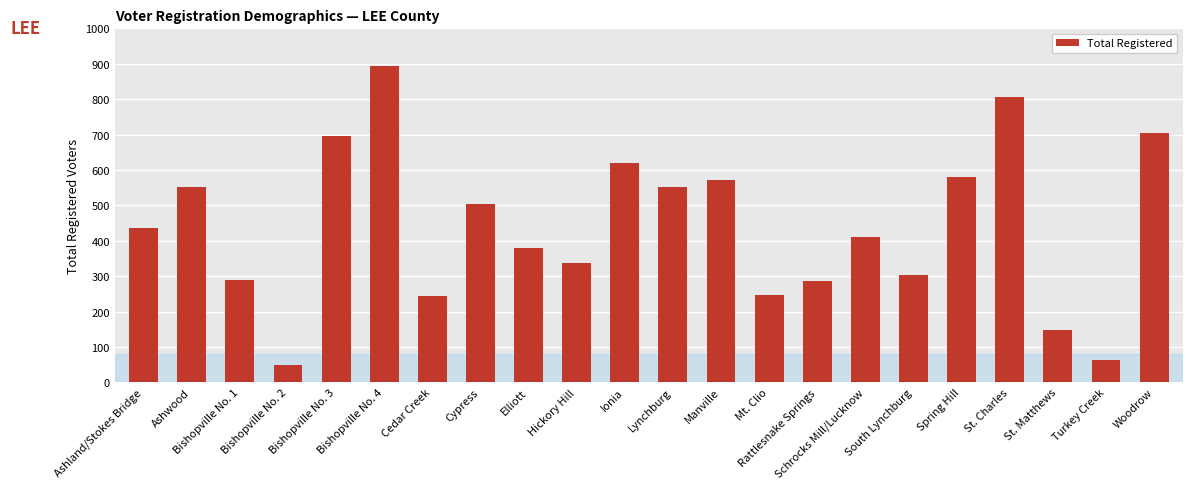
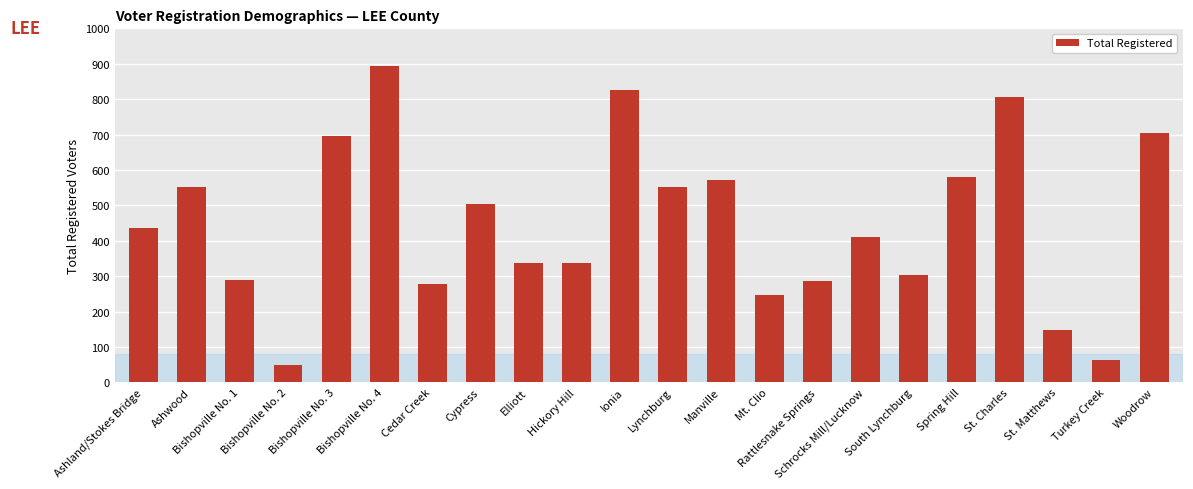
Cedar Creek: 250 -> 280
Elliott: 380 -> 340
Ionia: 620 -> 830
